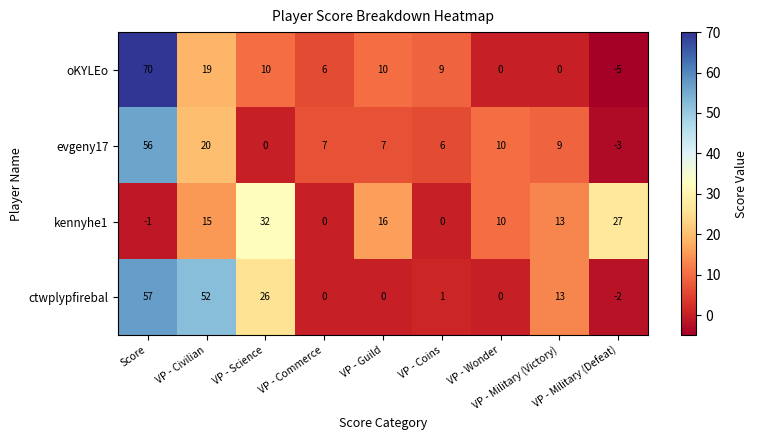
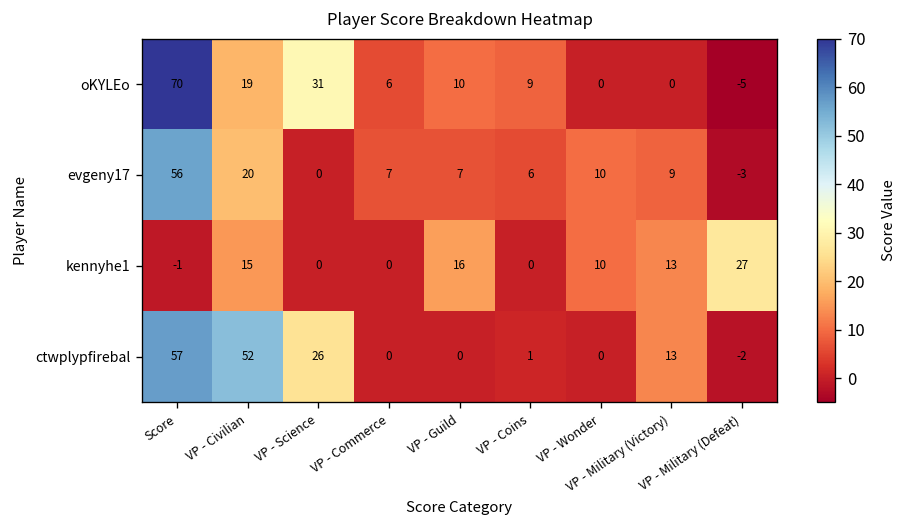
oKYLEo, VP - Science: 10 -> 31
kennyhe1, VP - Science: 32 -> 0
